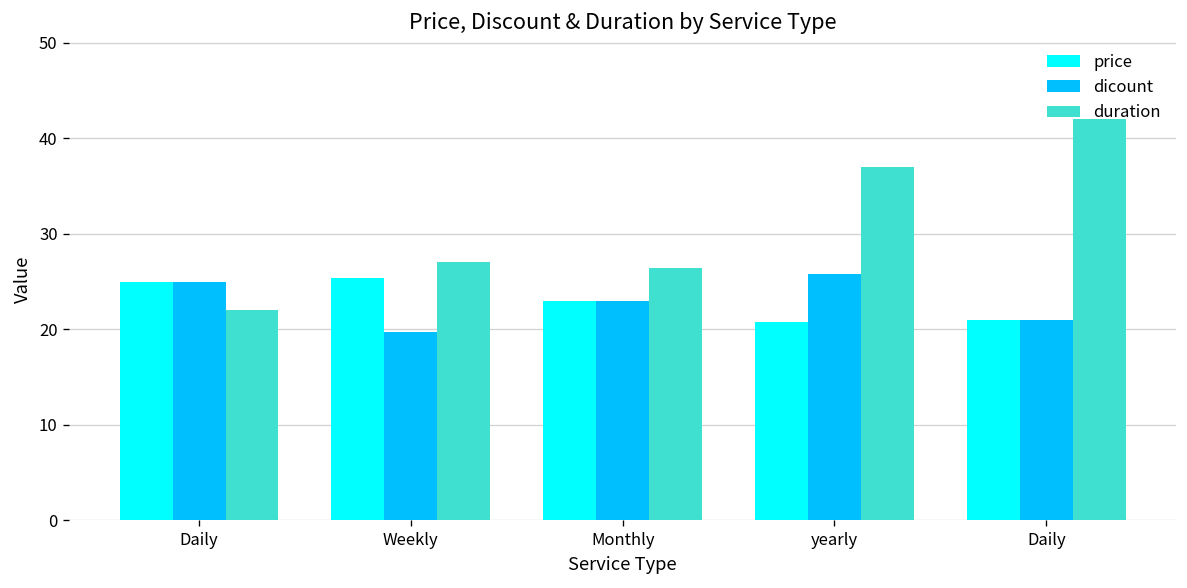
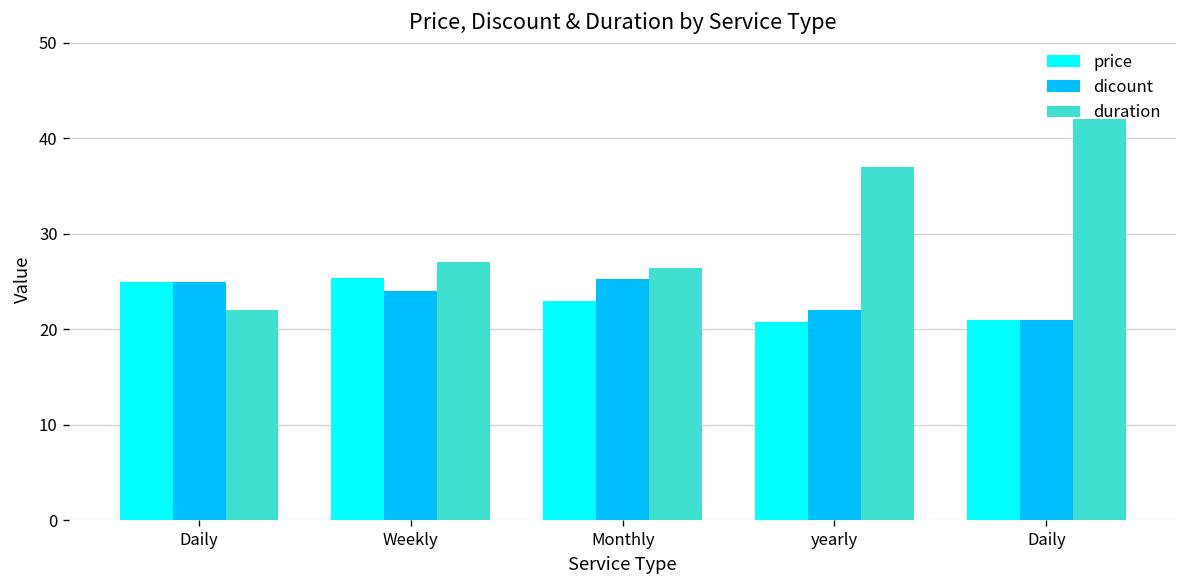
dicount, Weekly: 20 -> 24
dicount, Monthly: 23 -> 25
dicount, yearly: 26 -> 22
